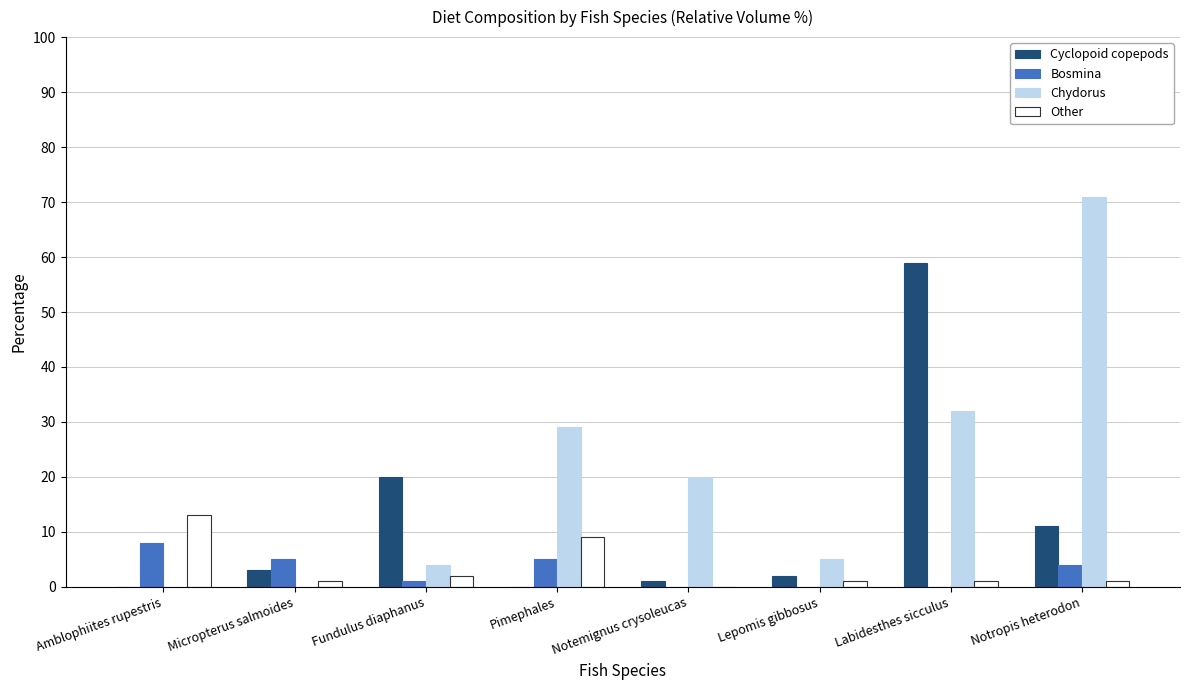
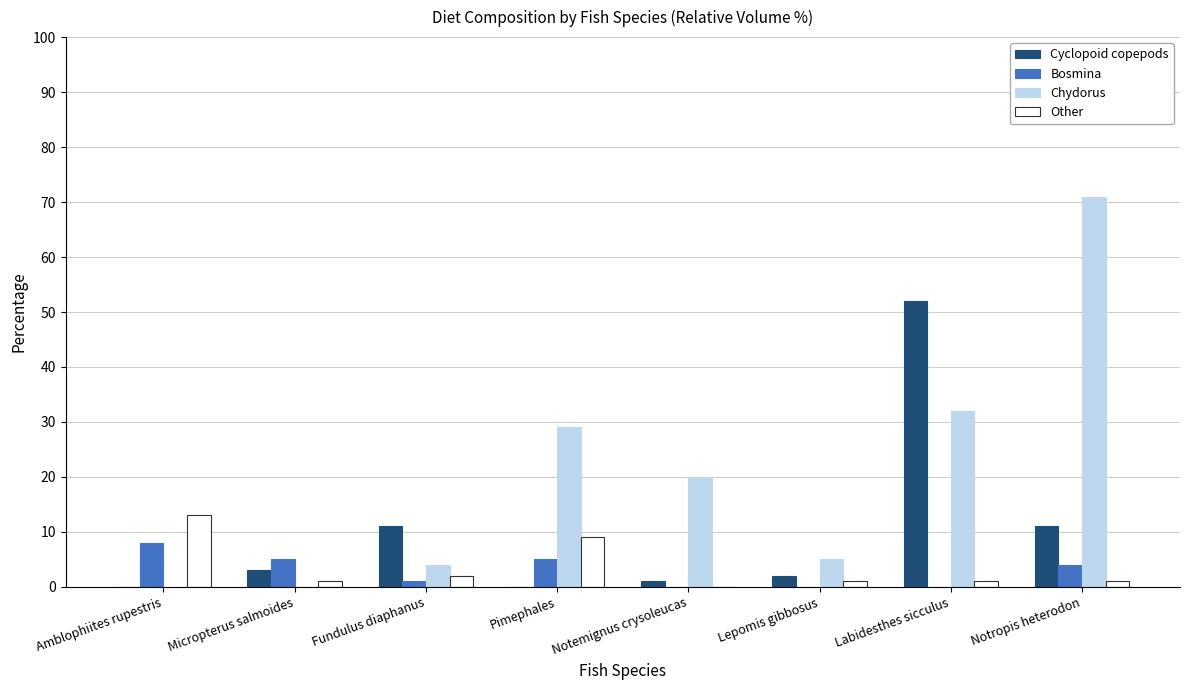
Cyclopoid copepods, Fundulus diaphanus: 20 -> 11
Cyclopoid copepods, Labidesthes sicculus: 59 -> 52
